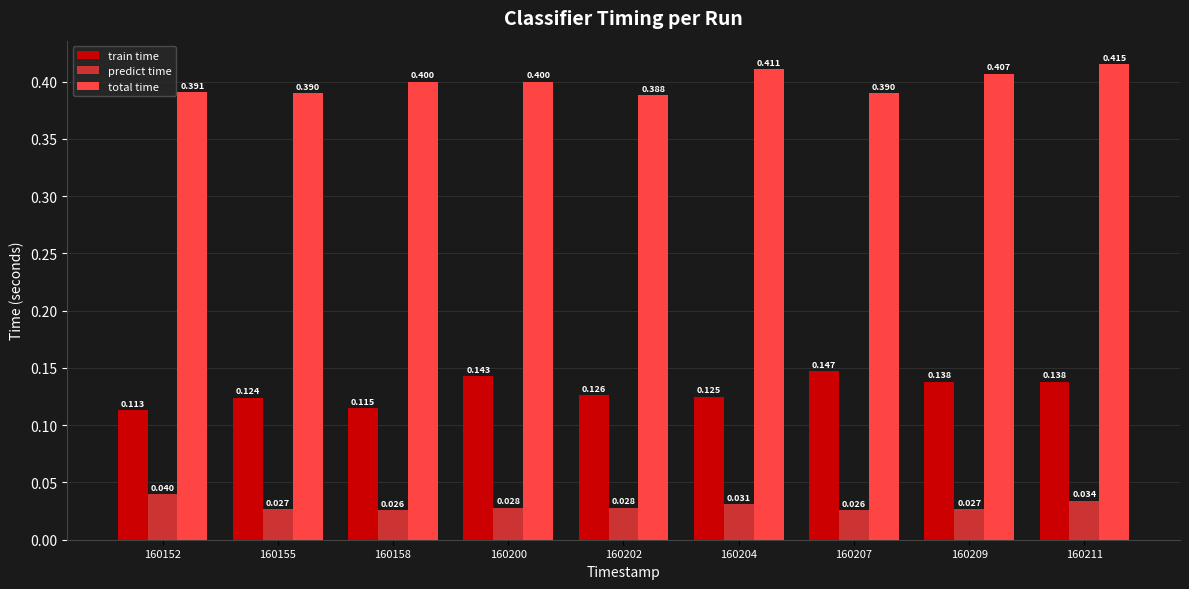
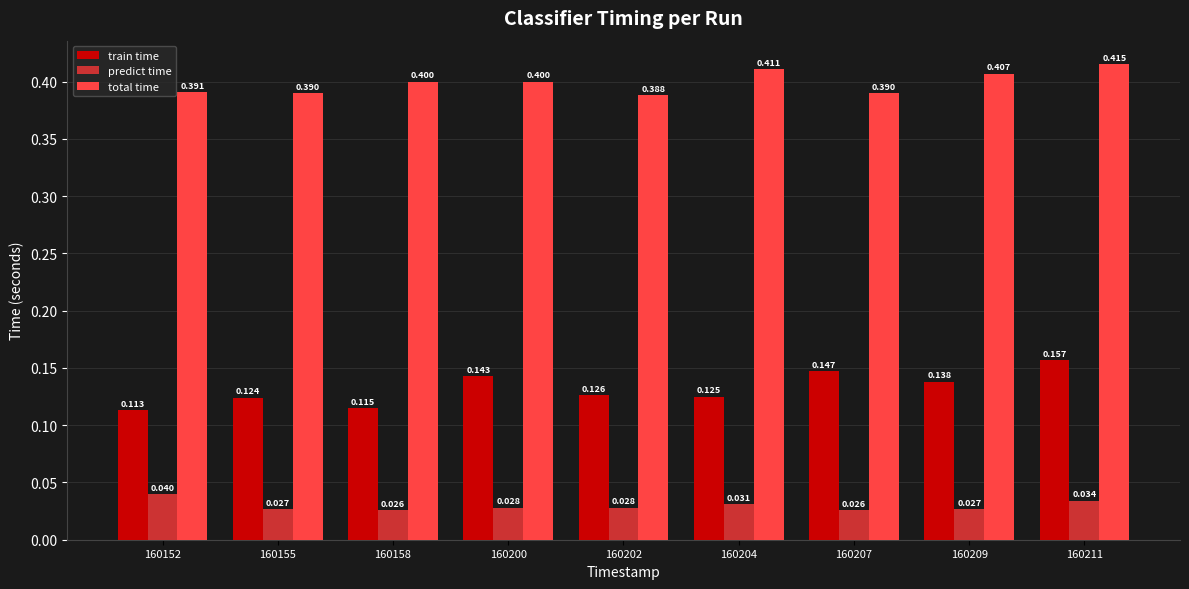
train time, 160211: 0.138 -> 0.157
